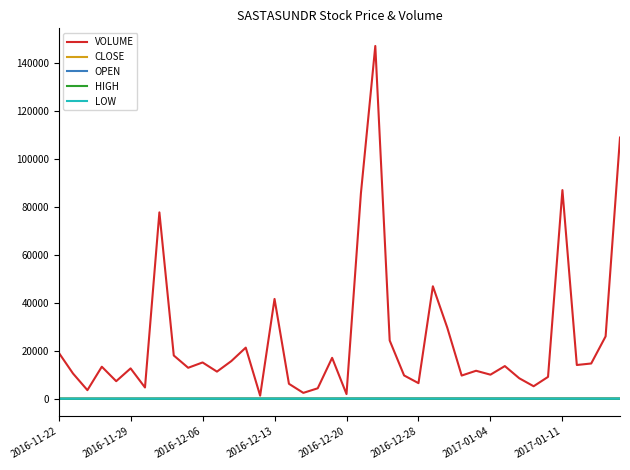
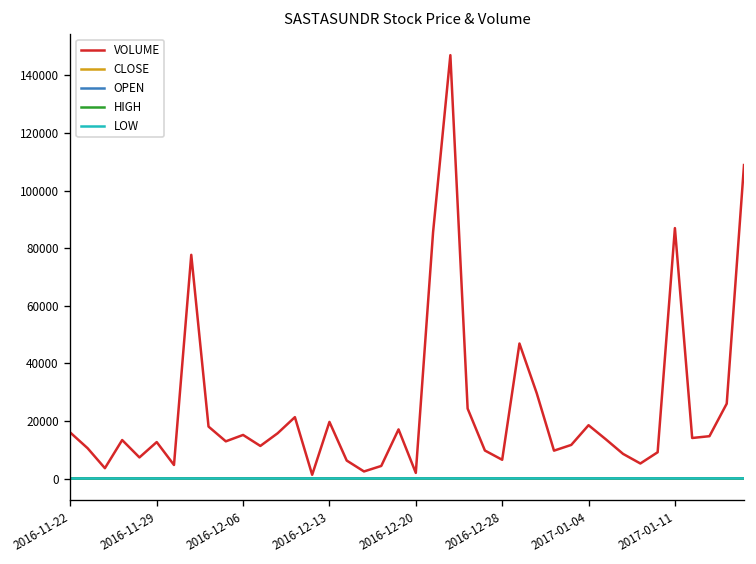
VOLUME, 2016-11-22: 19000 -> 16000
VOLUME, 2016-12-13: 42000 -> 20000
VOLUME, 2017-01-04: 10000 -> 19000
